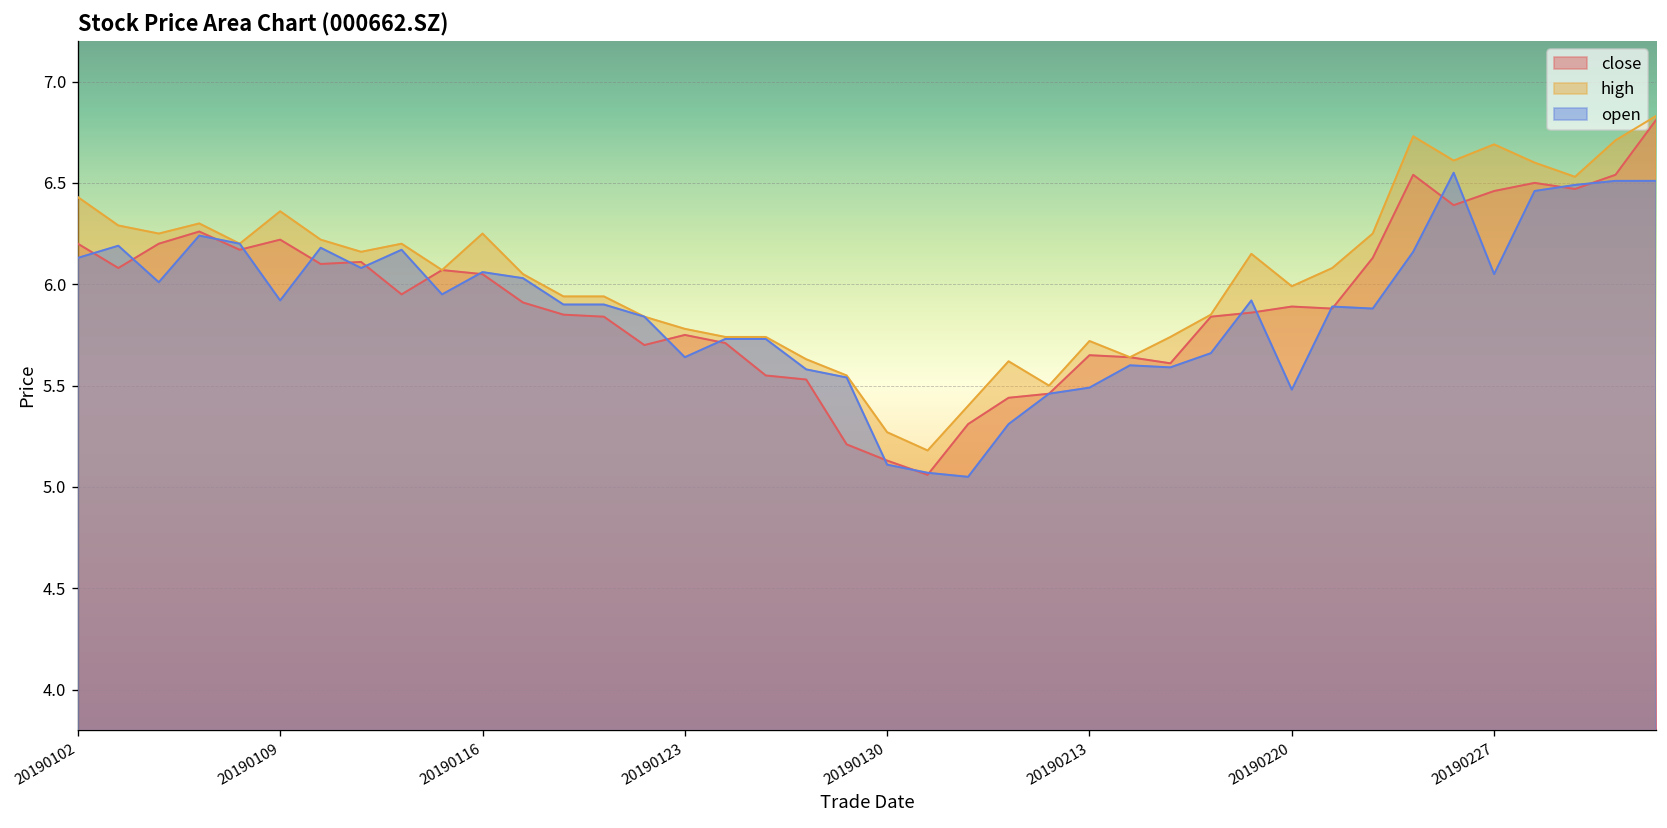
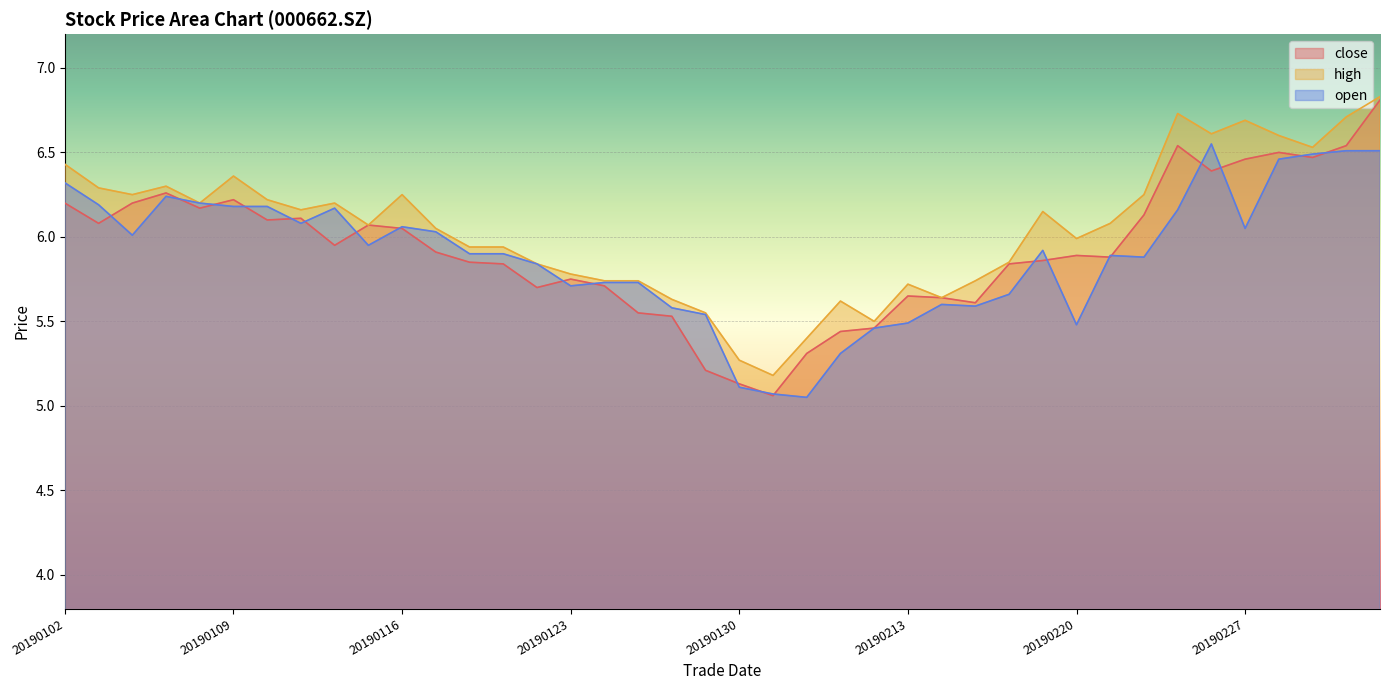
open, 20190102: 6.13 -> 6.32
open, 20190109: 5.92 -> 6.18
open, 20190123: 5.64 -> 5.71
